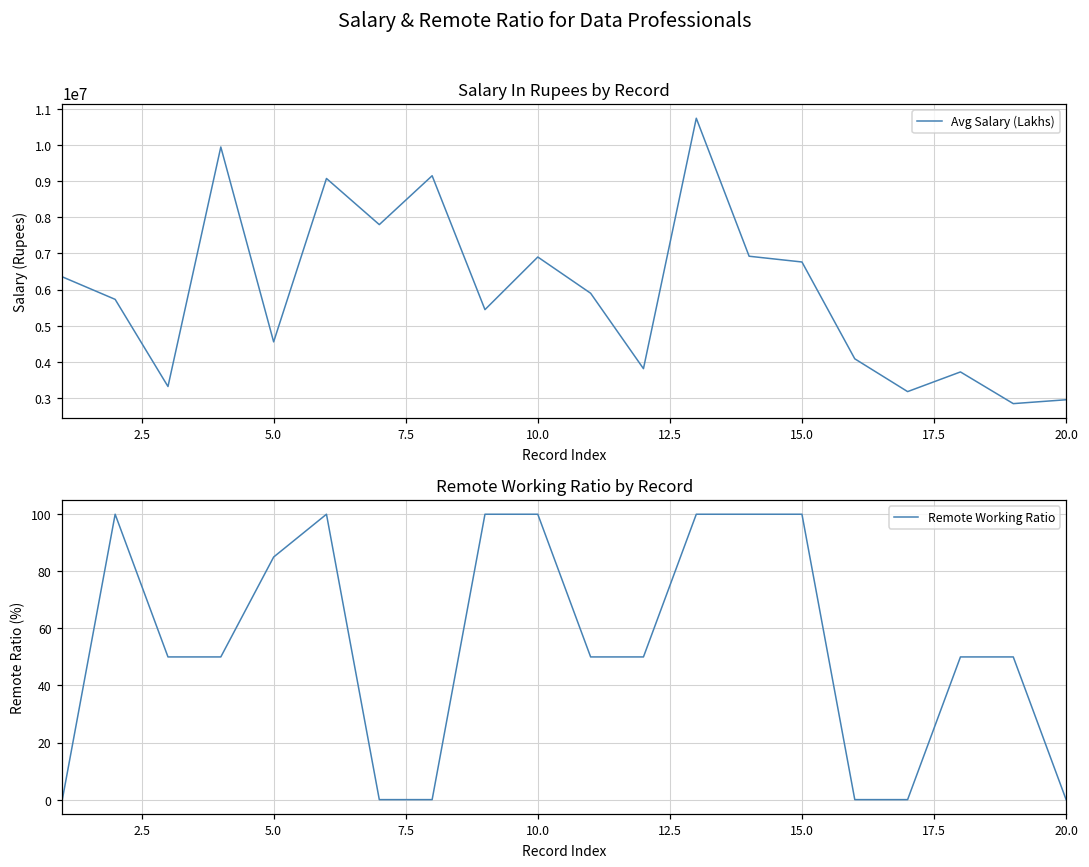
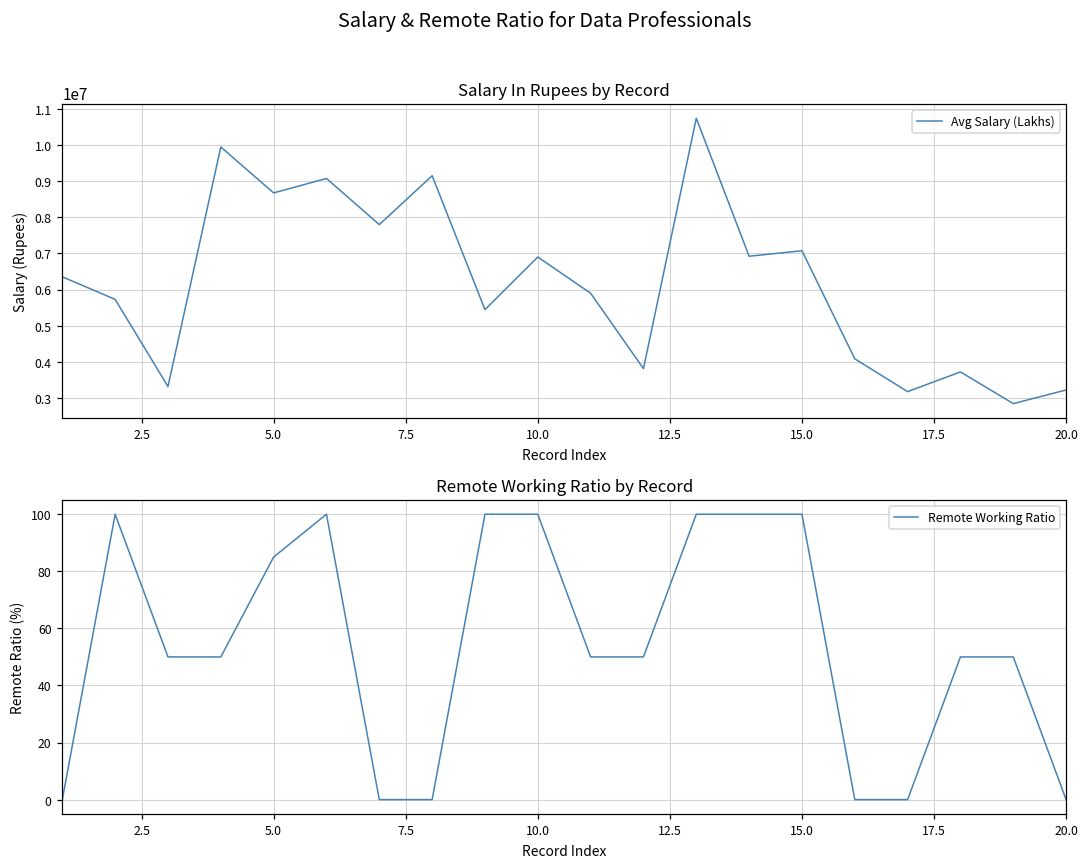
Salary In Rupees by Record, 5.0: 4600000 -> 8700000
Salary In Rupees by Record, 15.0: 6800000 -> 7100000
Salary In Rupees by Record, 20.0: 3000000 -> 3200000
